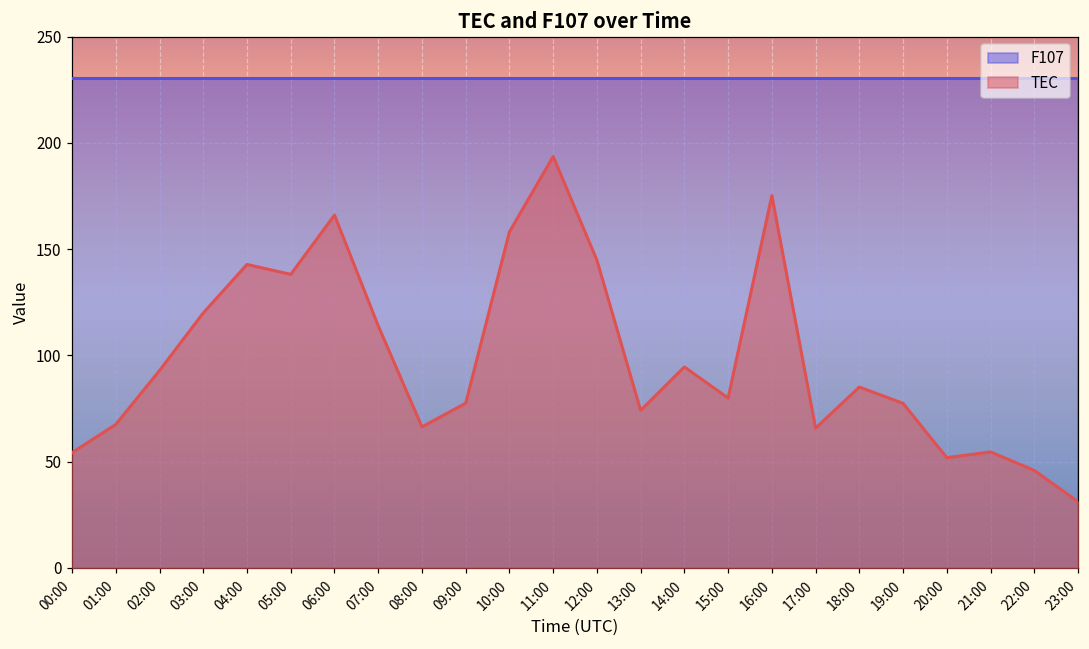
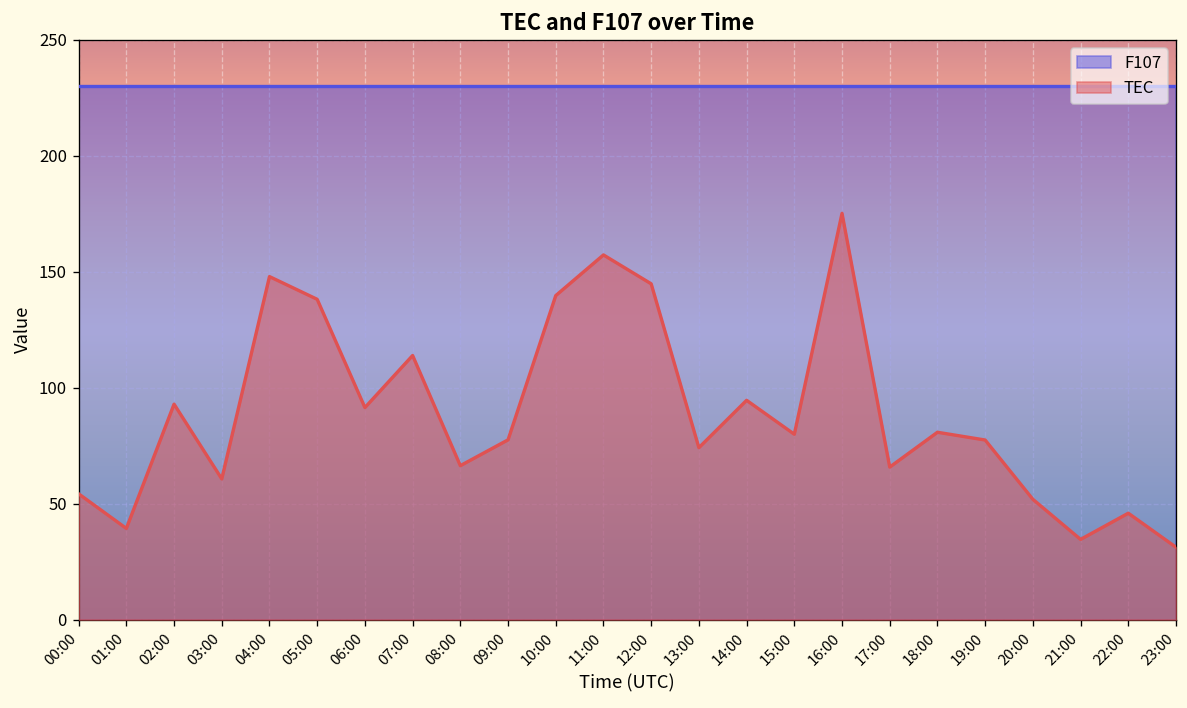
TEC, 01:00: 68 -> 39
TEC, 03:00: 120 -> 61
TEC, 04:00: 143 -> 148
TEC, 06:00: 166 -> 91
TEC, 10:00: 158 -> 140
TEC, 11:00: 194 -> 157
TEC, 18:00: 85 -> 81
TEC, 21:00: 55 -> 35
